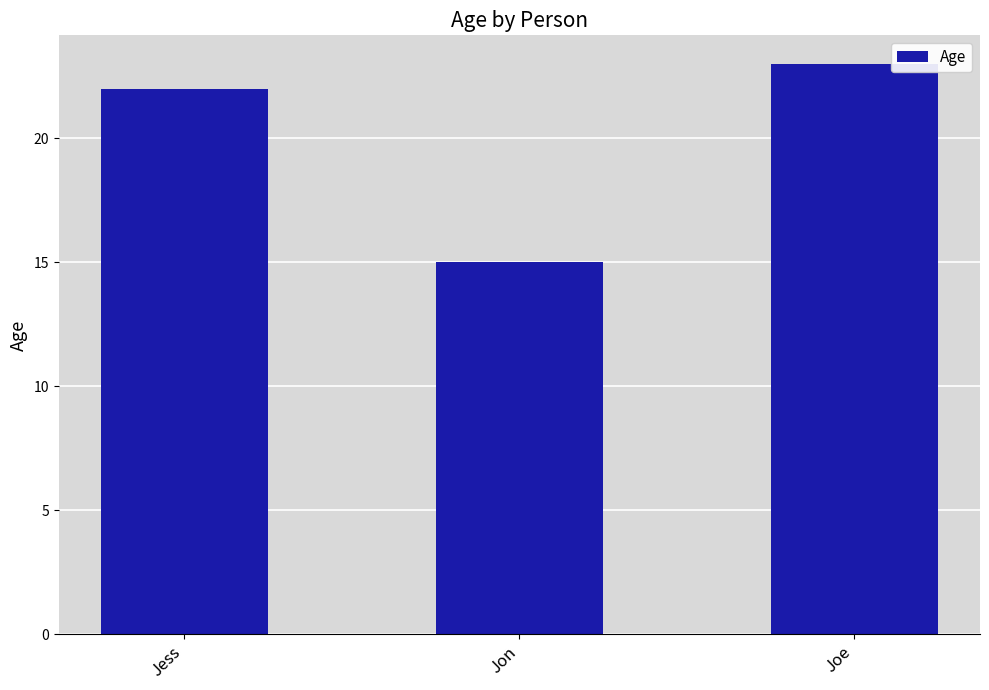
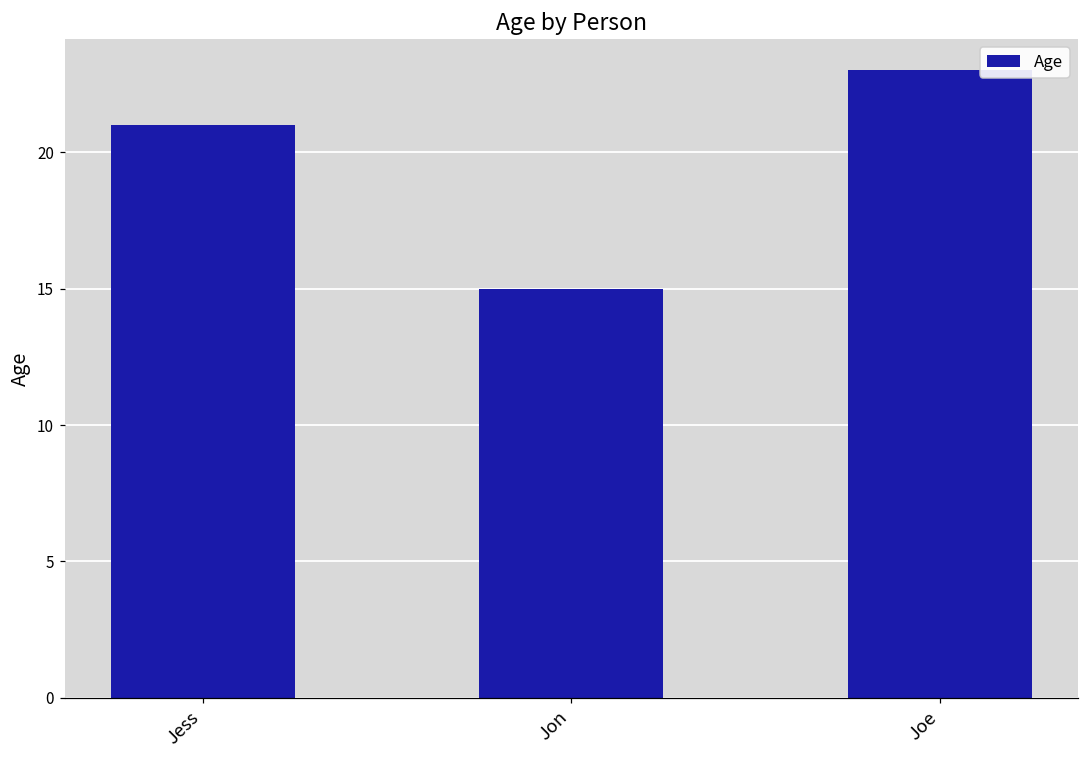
Jess: 22 -> 21
